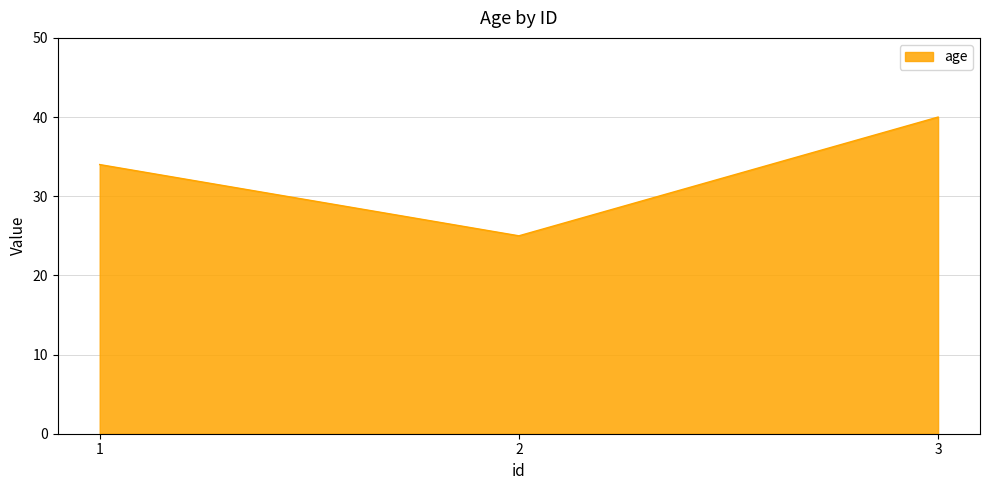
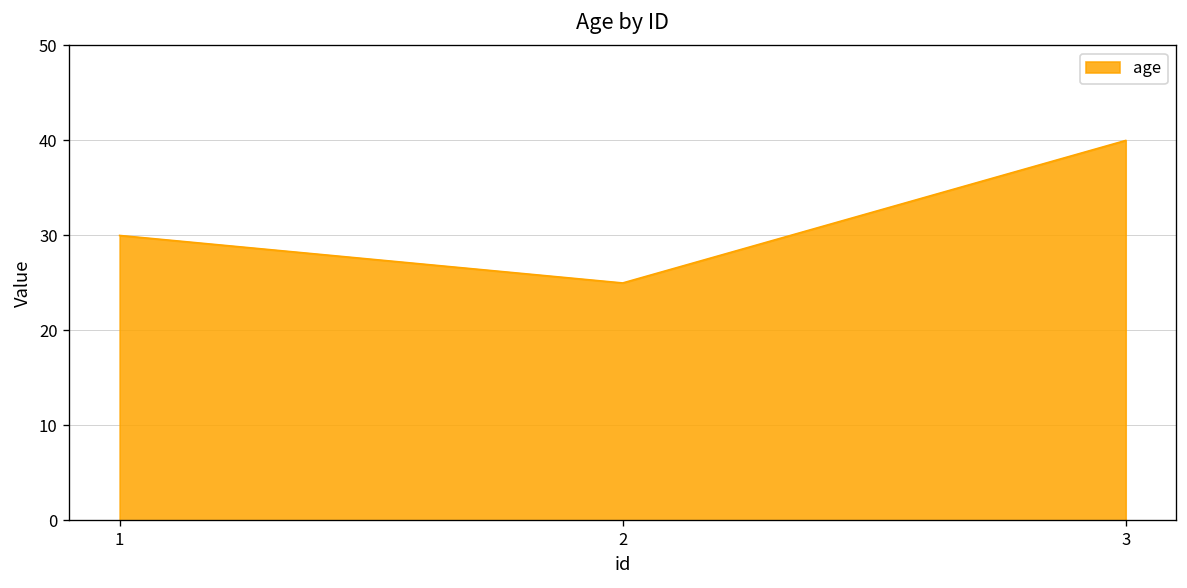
1: 34 -> 30
